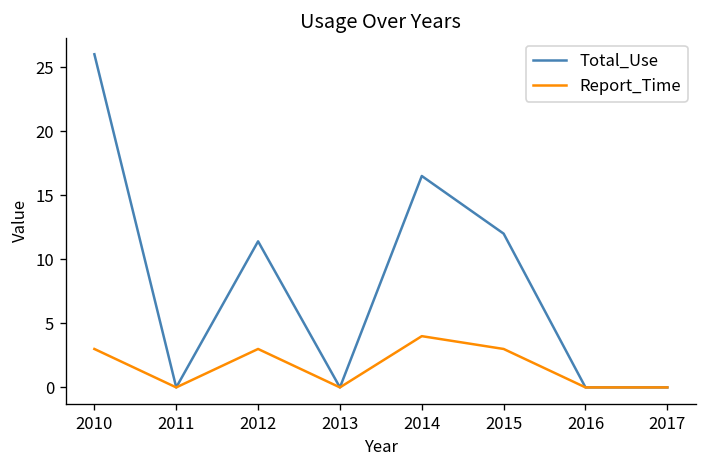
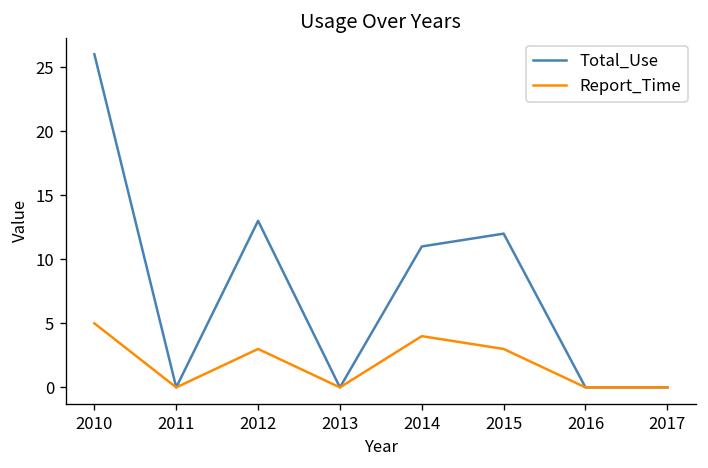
Report_Time, 2010: 3 -> 5
Total_Use, 2012: 11.4 -> 13.0
Total_Use, 2014: 16.5 -> 11.0
